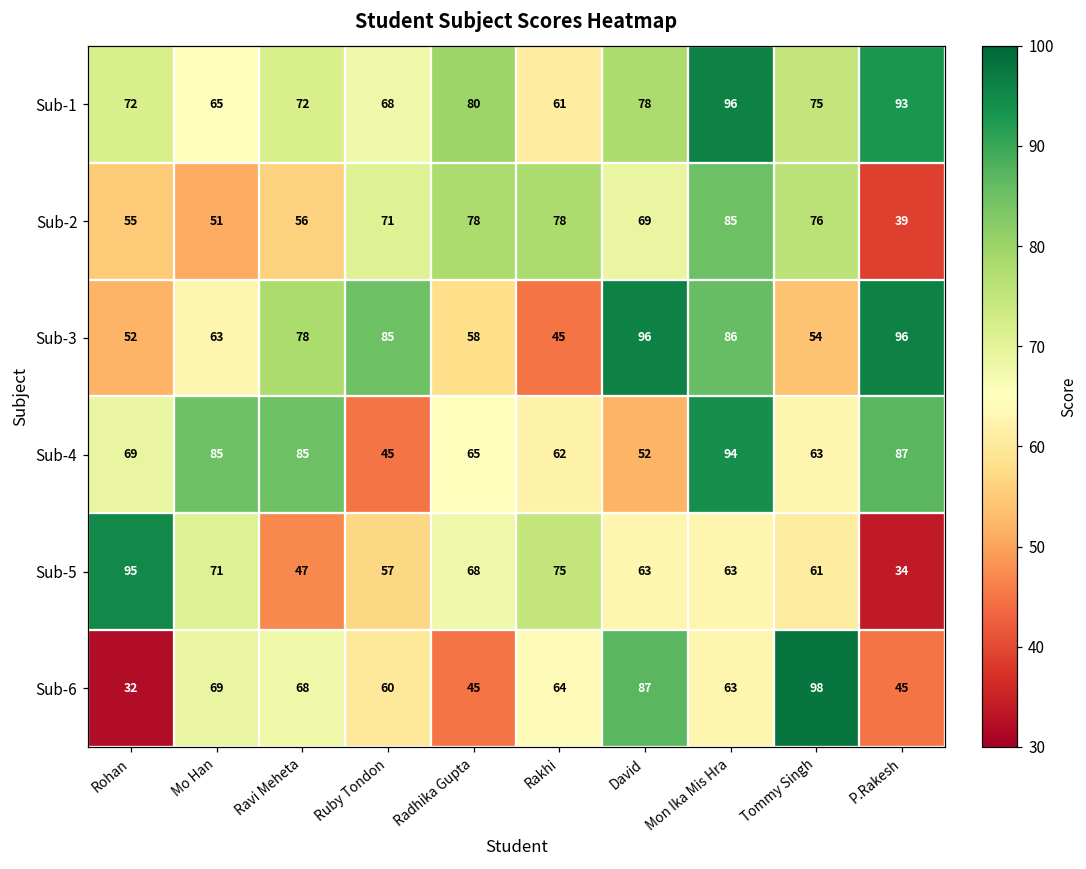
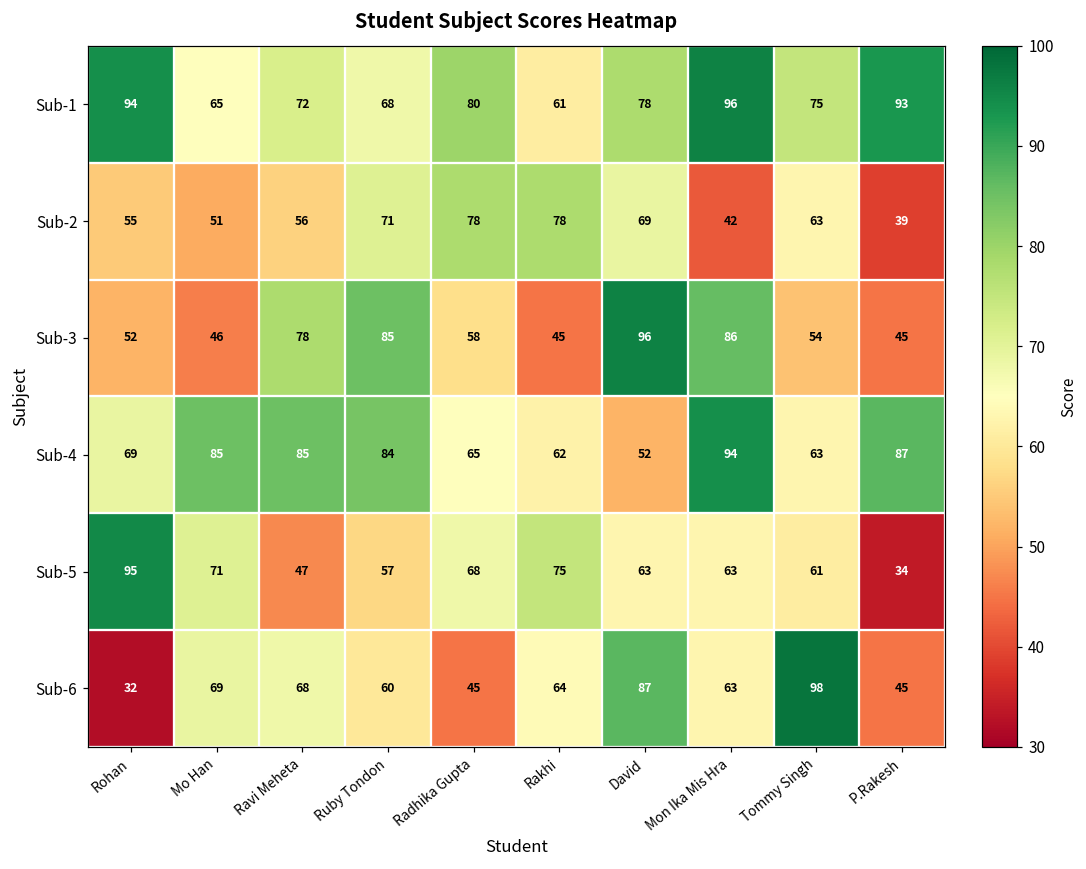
Sub-1, Rohan: 72 -> 94
Sub-2, Mon Ika Mis Hra: 85 -> 42
Sub-2, Tommy Singh: 76 -> 63
Sub-3, Mo Han: 63 -> 46
Sub-3, P.Rakesh: 96 -> 45
Sub-4, Ruby Tondon: 45 -> 84
